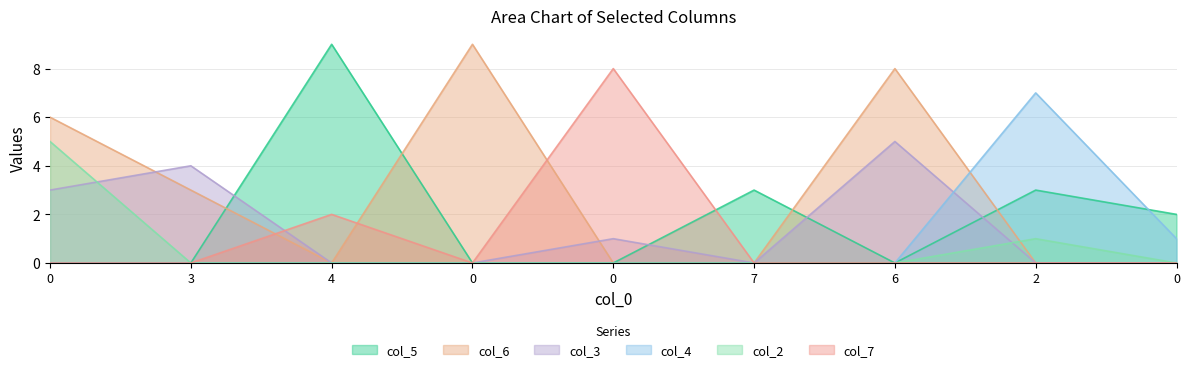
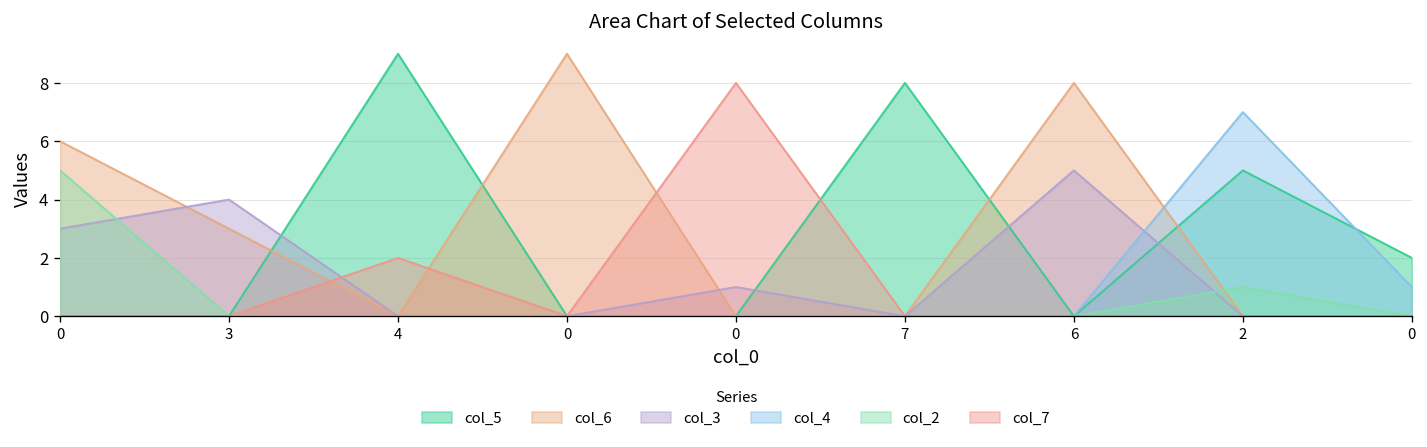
col_5, 7: 3 -> 8
col_5, 2: 3 -> 5
